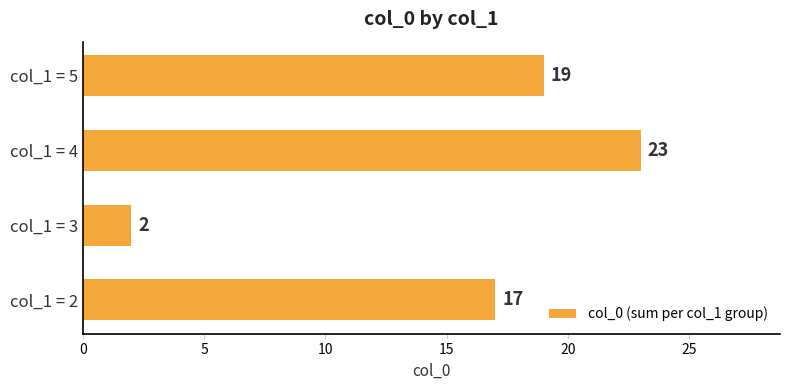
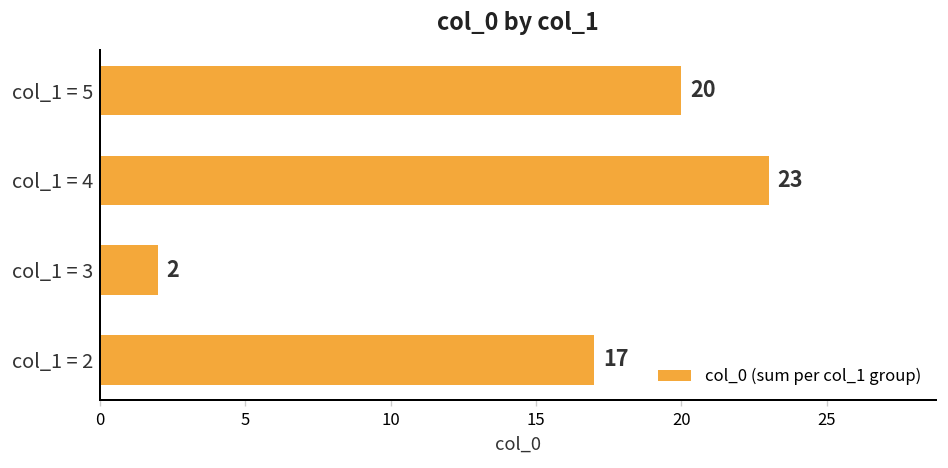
col_1 = 5: 19 -> 20
